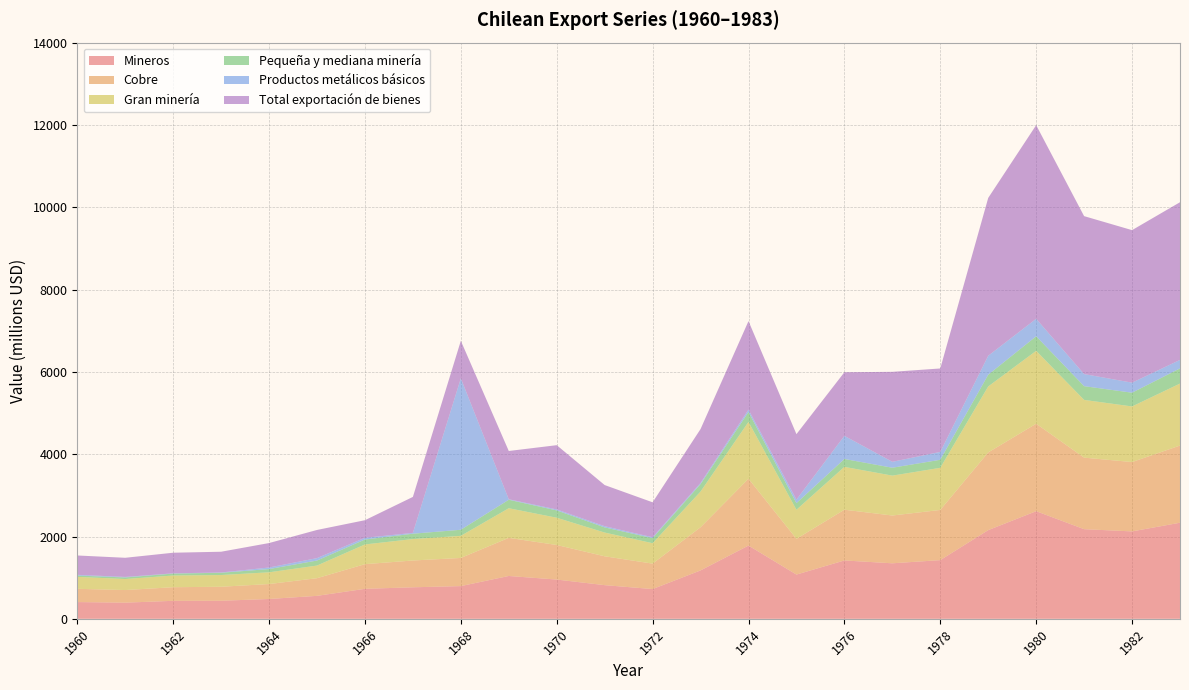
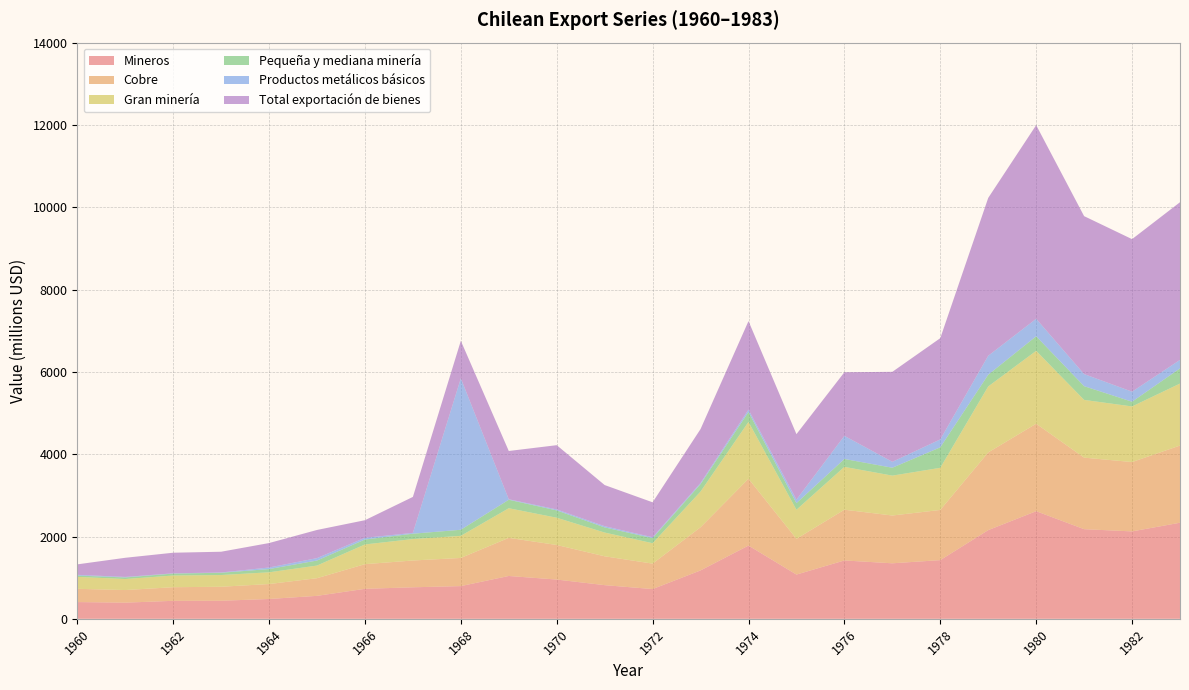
Total exportación de bienes, 1960: 500 -> 300
Pequeña y mediana minería, 1978: 200 -> 500
Total exportación de bienes, 1978: 2000 -> 2500
Pequeña y mediana minería, 1982: 300 -> 100
